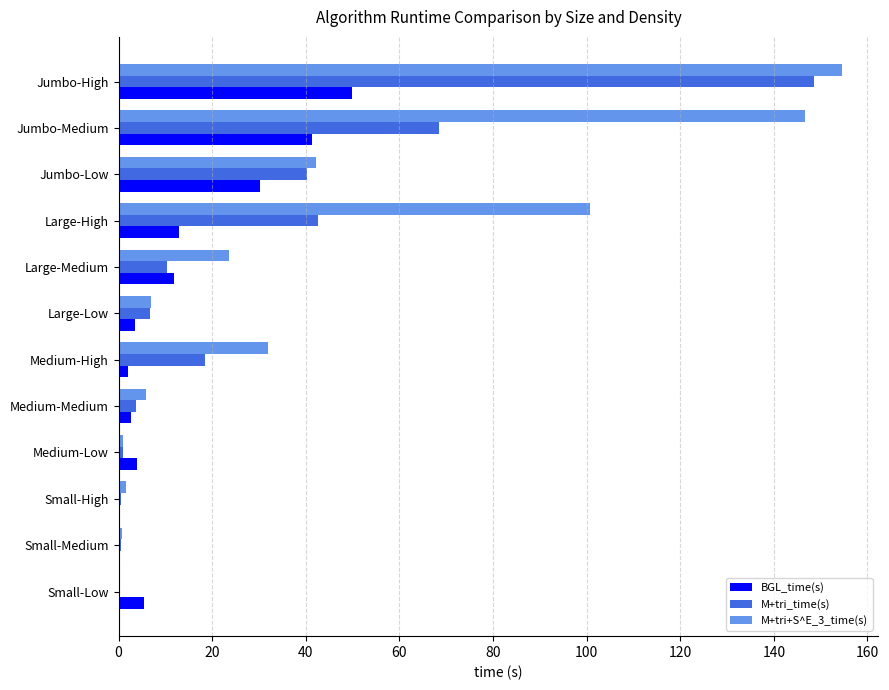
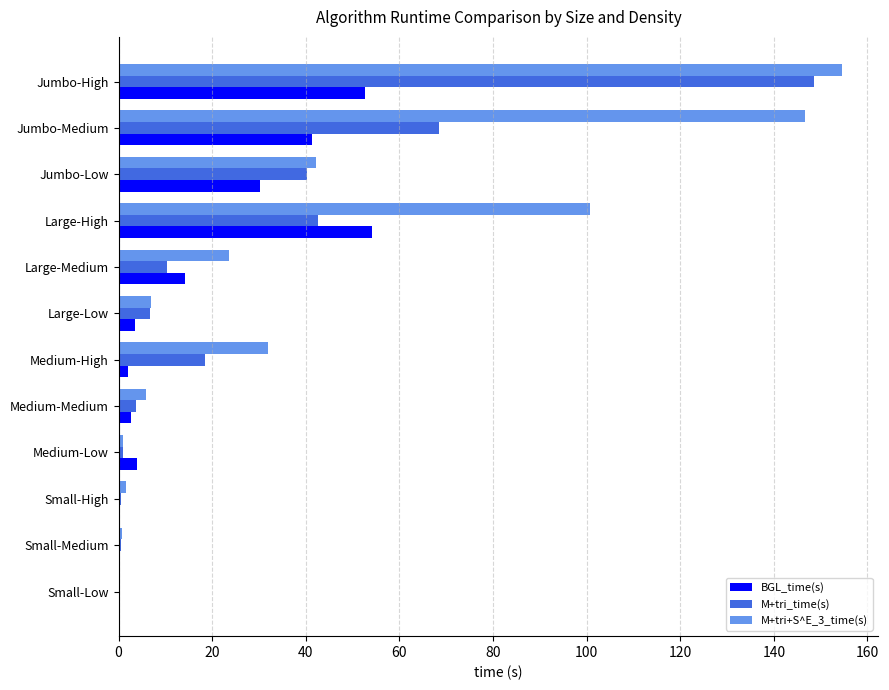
BGL_time(s), Jumbo-High: 50 -> 53
BGL_time(s), Large-High: 13 -> 54
BGL_time(s), Large-Medium: 12 -> 14
BGL_time(s), Small-Low: 5 -> 0
